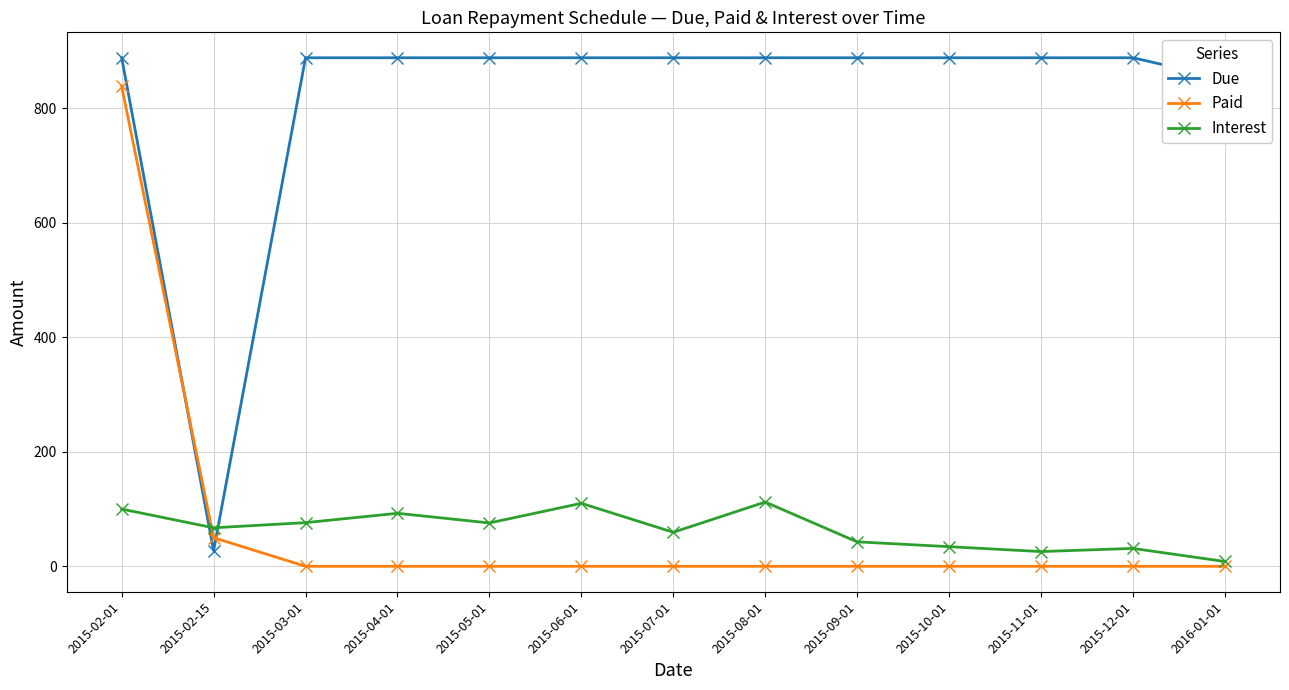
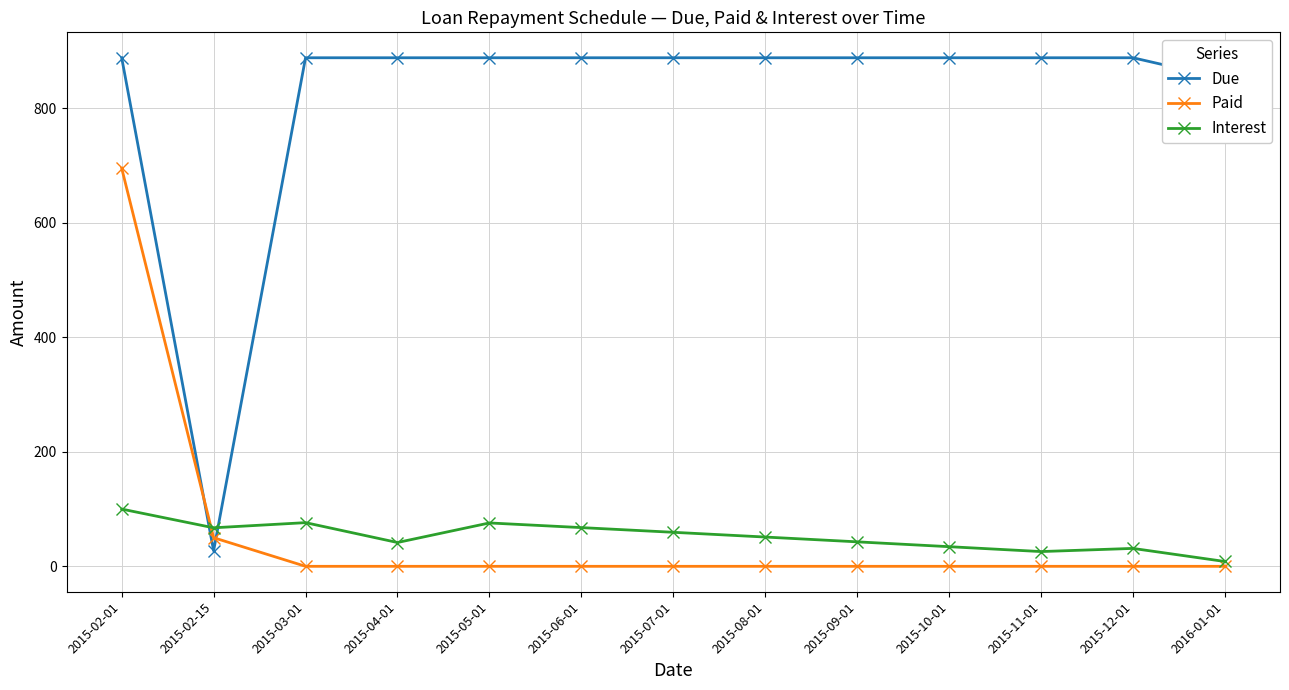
Paid, 2015-02-01: 840 -> 700
Interest, 2015-04-01: 90 -> 40
Interest, 2015-06-01: 110 -> 70
Interest, 2015-08-01: 110 -> 50
